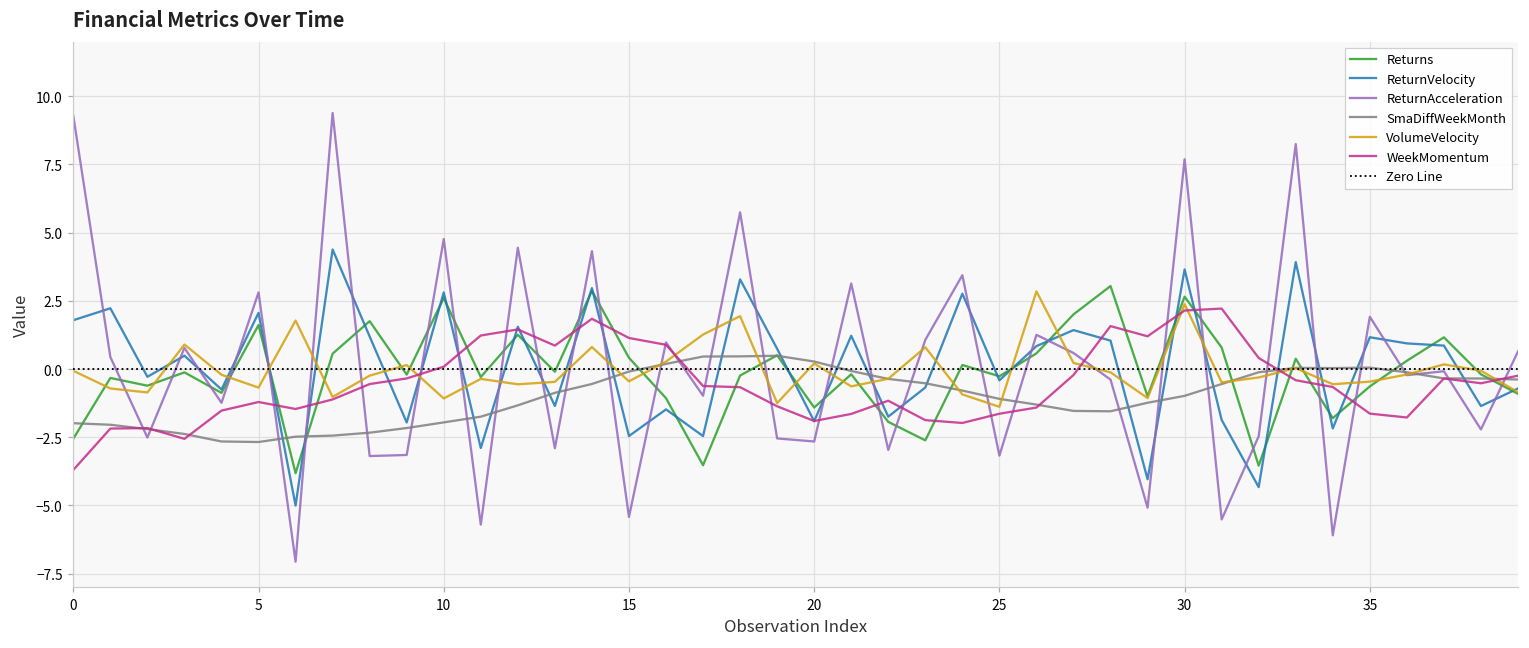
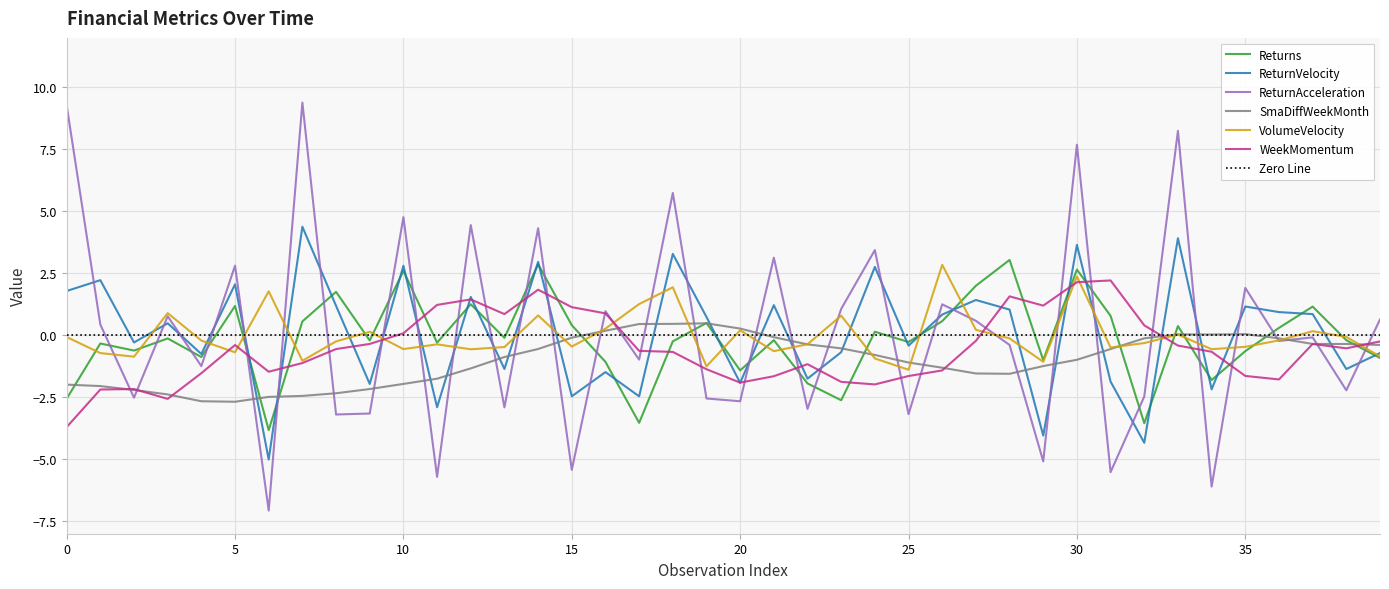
Returns, 5: 1.6 -> 1.2
WeekMomentum, 5: -1.2 -> -0.4
VolumeVelocity, 10: -1.1 -> -0.6
